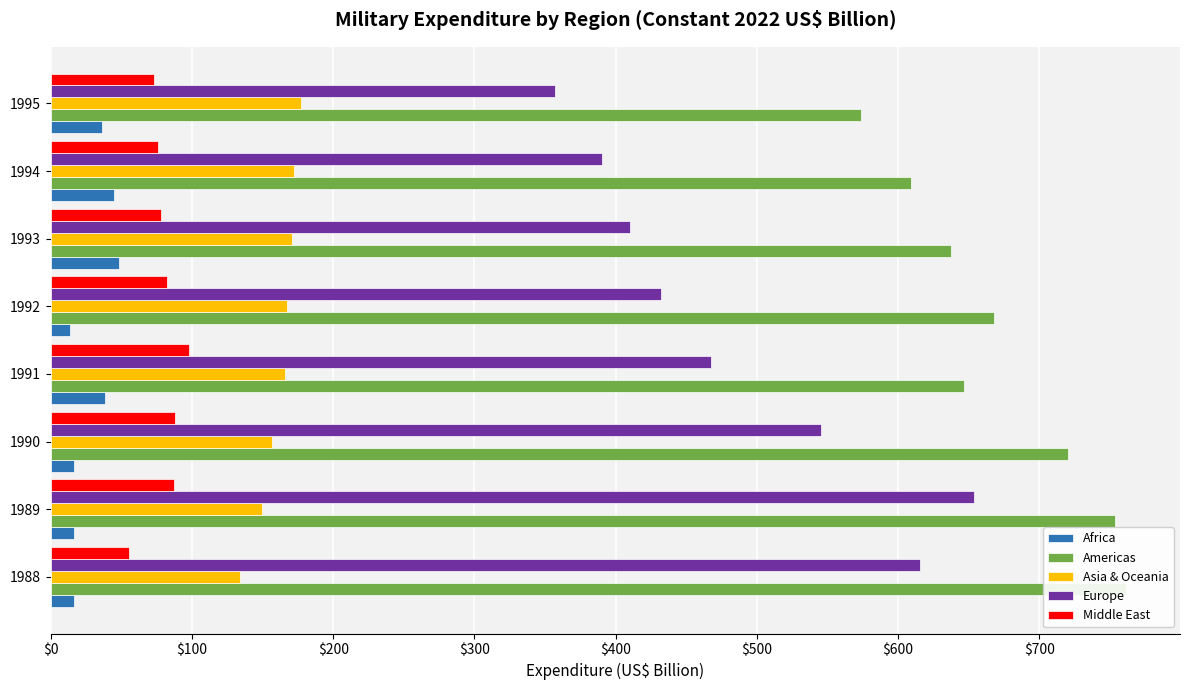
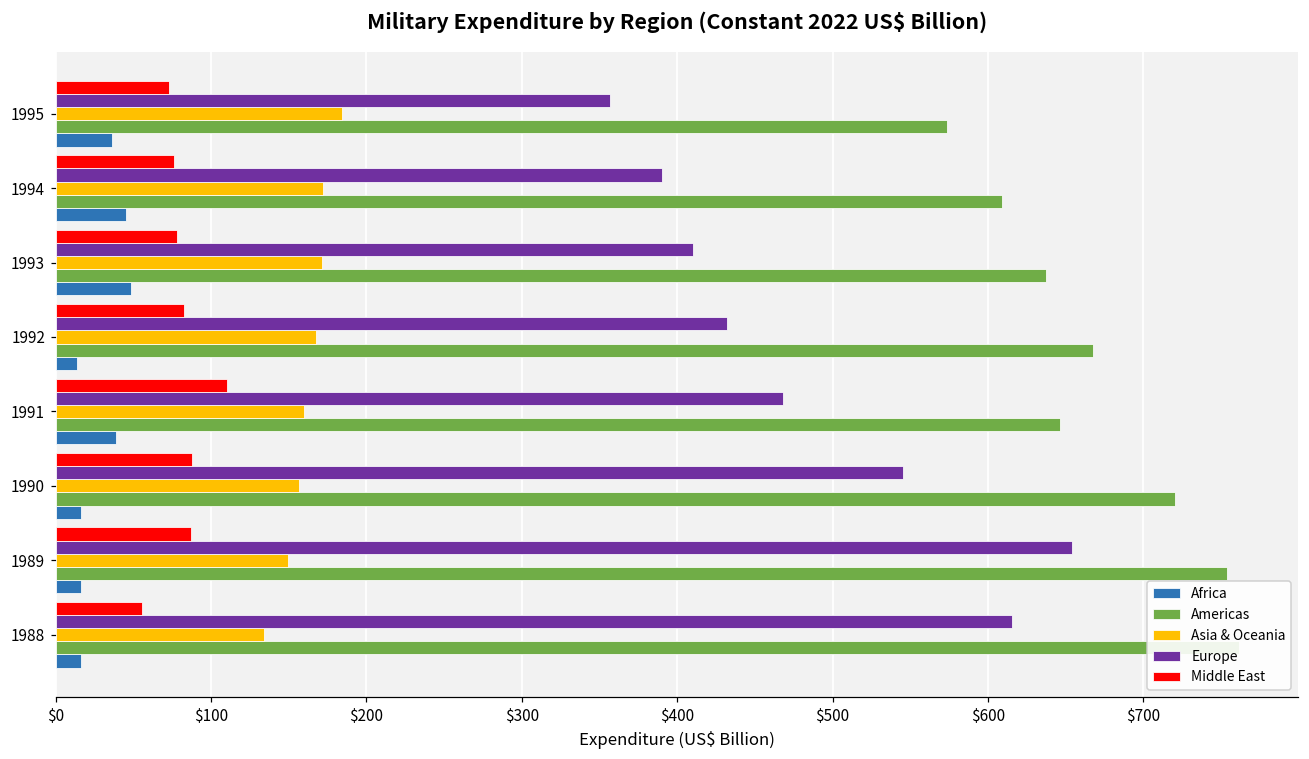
Asia & Oceania, 1995: $177 -> $184
Middle East, 1991: $98 -> $110
Asia & Oceania, 1991: $166 -> $160
